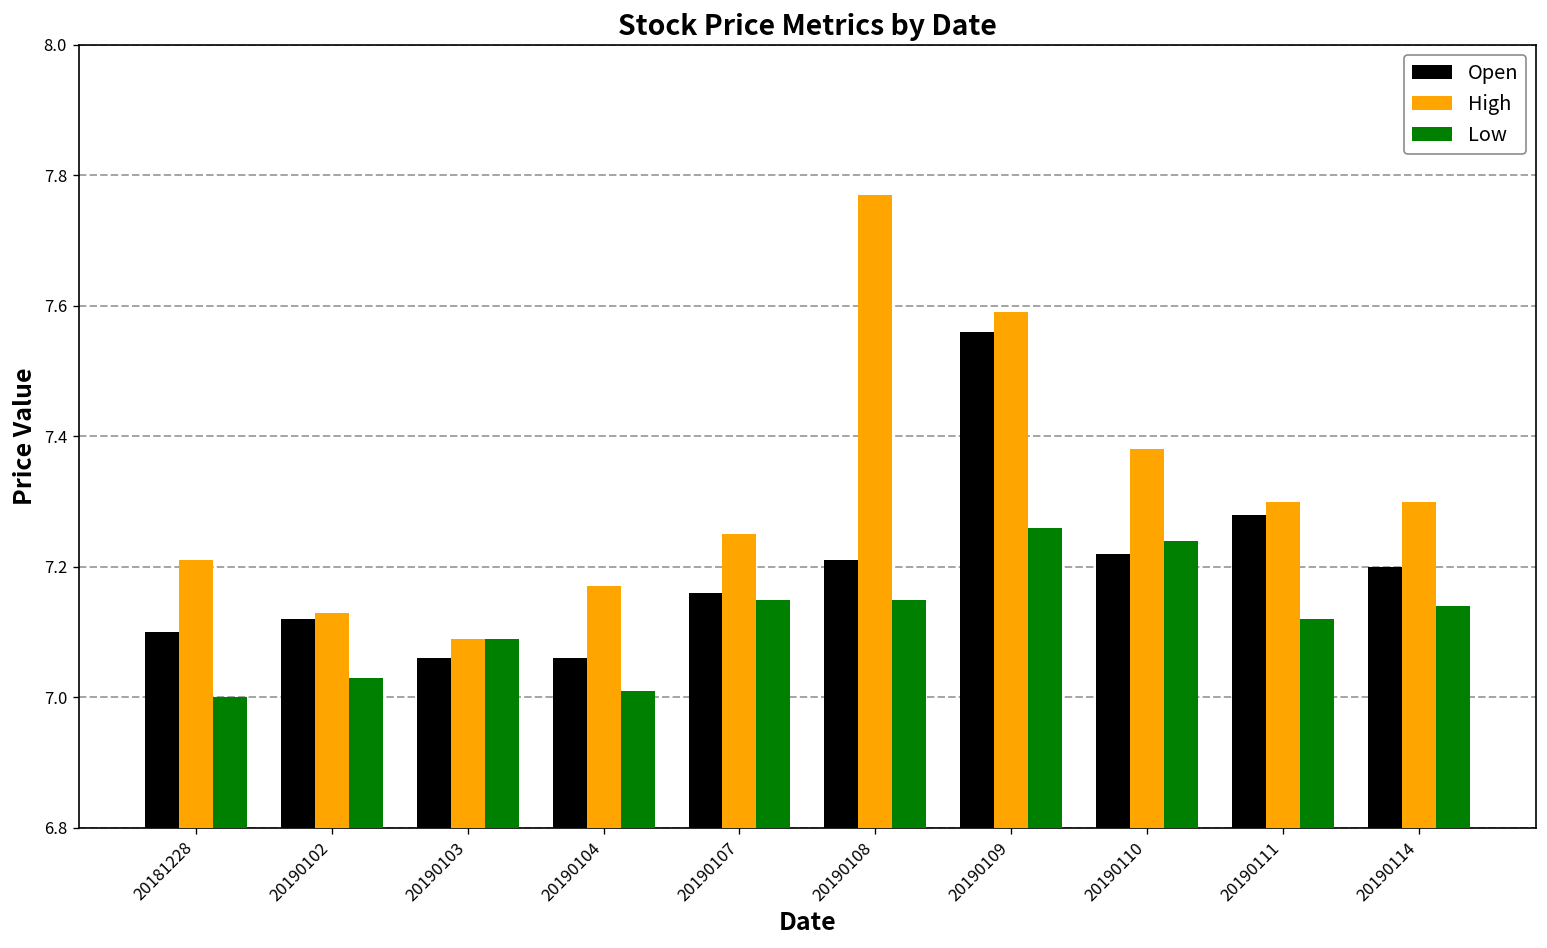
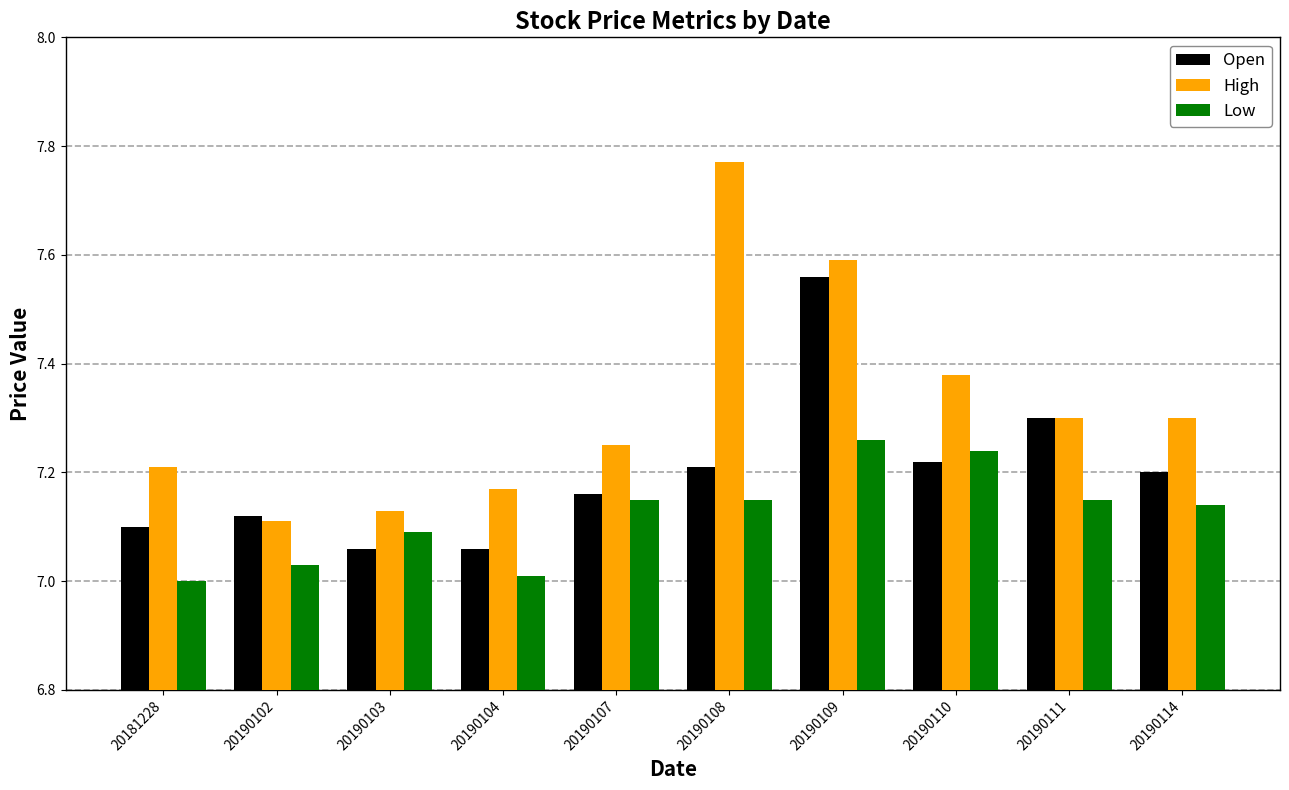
High, 20190102: 7.13 -> 7.11
High, 20190103: 7.09 -> 7.13
Open, 20190111: 7.28 -> 7.30
Low, 20190111: 7.12 -> 7.15
